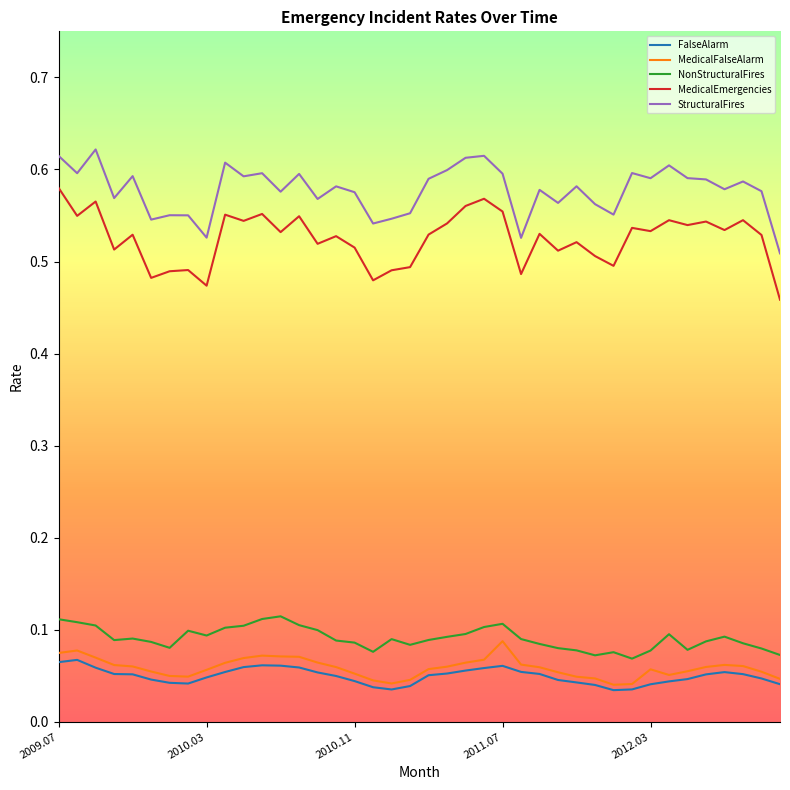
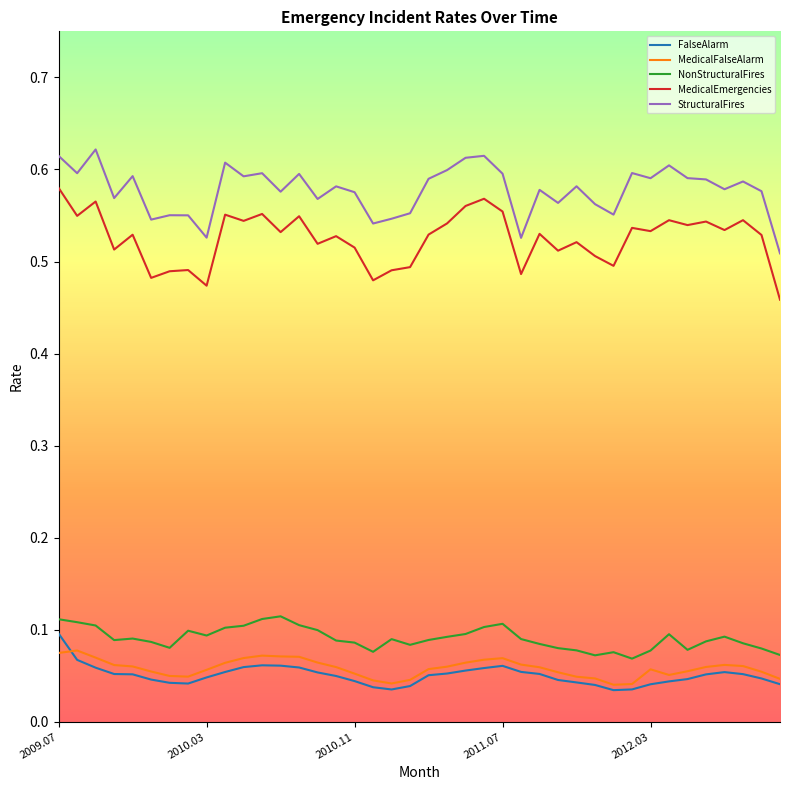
FalseAlarm, 2009.07: 0.06 -> 0.10
MedicalFalseAlarm, 2011.07: 0.09 -> 0.07
